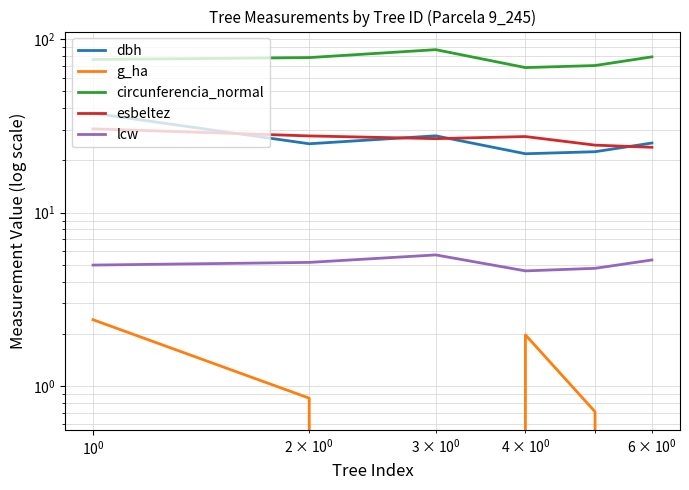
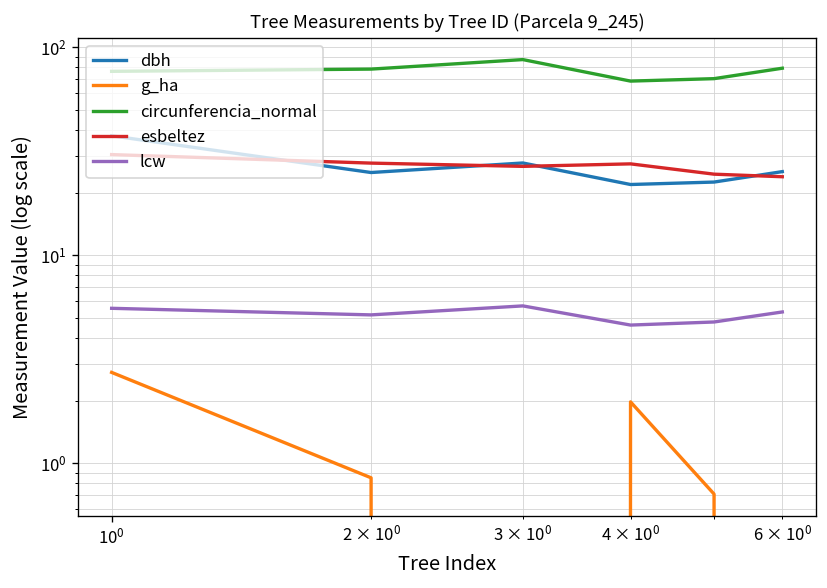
g_ha, 10^0: 2.4 -> 2.7
lcw, 10^0: 5.0 -> 5.6
